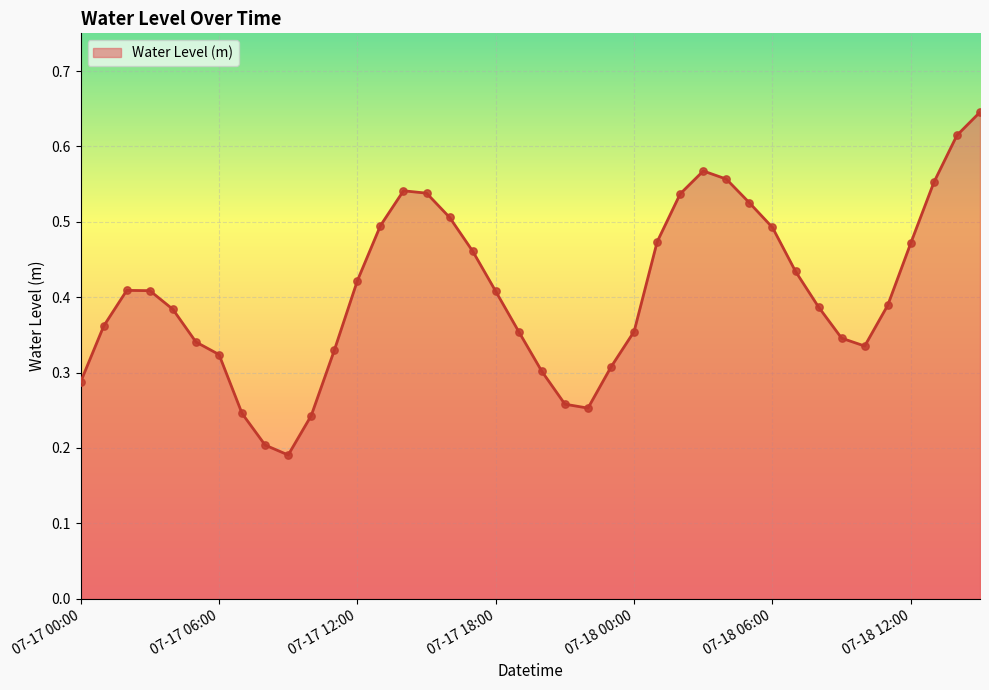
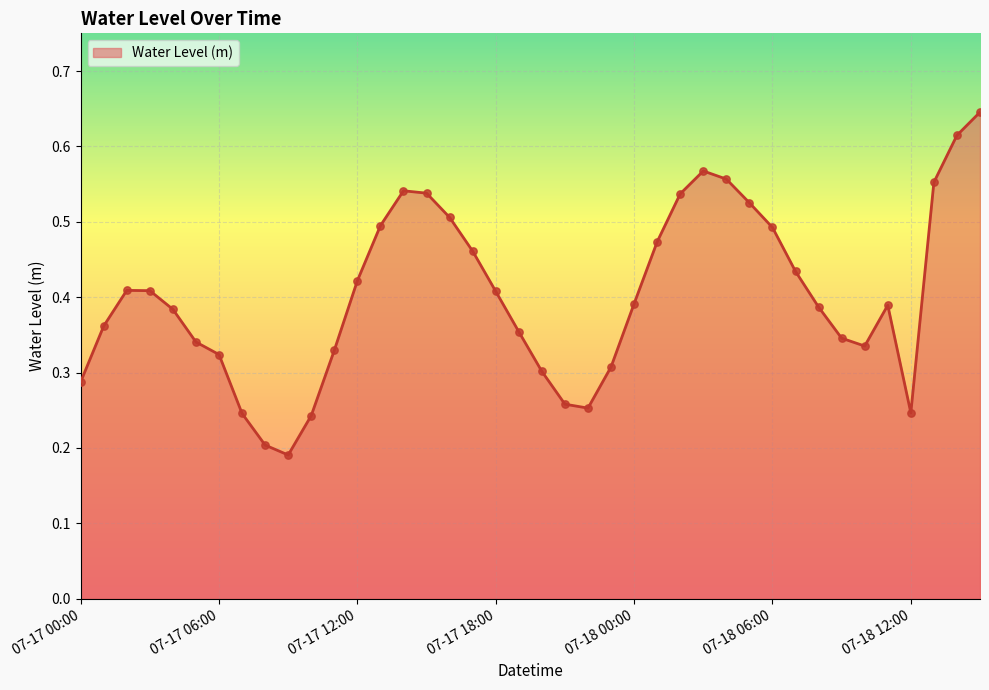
07-18 00:00: 0.35 -> 0.39
07-18 12:00: 0.47 -> 0.25
